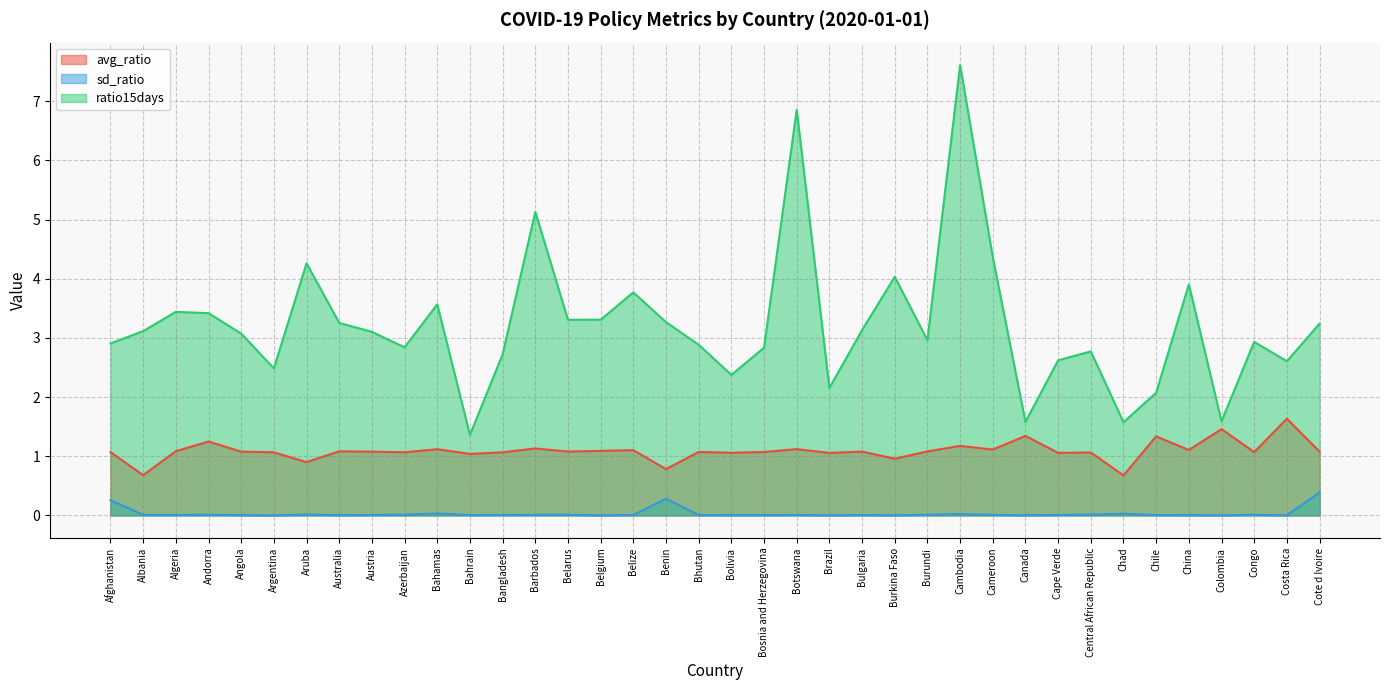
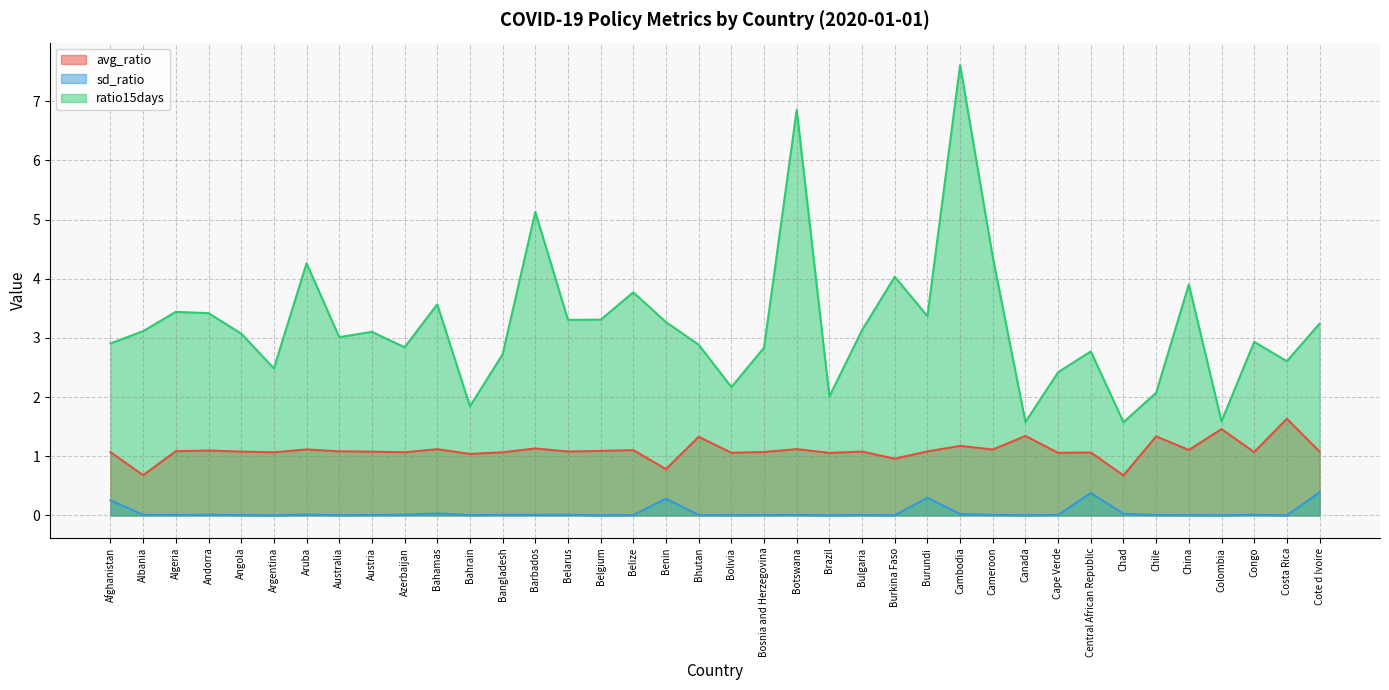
avg_ratio, Andorra: 1.2 -> 1.1
avg_ratio, Aruba: 0.9 -> 1.1
ratio15days, Australia: 3.3 -> 3.0
ratio15days, Bahrain: 1.4 -> 1.8
avg_ratio, Bhutan: 1.1 -> 1.3
ratio15days, Bolivia: 2.4 -> 2.2
ratio15days, Brazil: 2.2 -> 2.0
sd_ratio, Burundi: 0.0 -> 0.3
ratio15days, Burundi: 3.0 -> 3.4
ratio15days, Cape Verde: 2.6 -> 2.4
sd_ratio, Central African Republic: 0.0 -> 0.4
